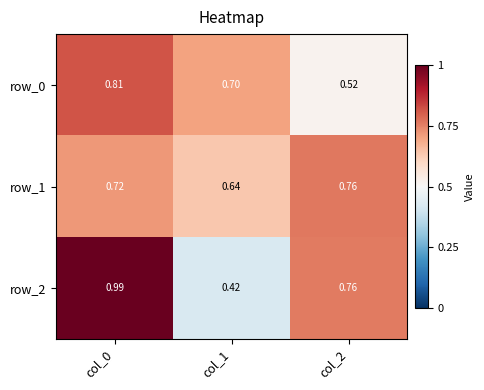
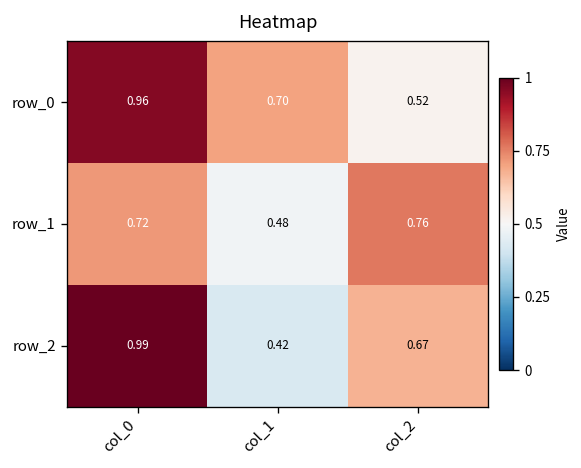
row_0, col_0: 0.81 -> 0.96
row_1, col_1: 0.64 -> 0.48
row_2, col_2: 0.76 -> 0.67
